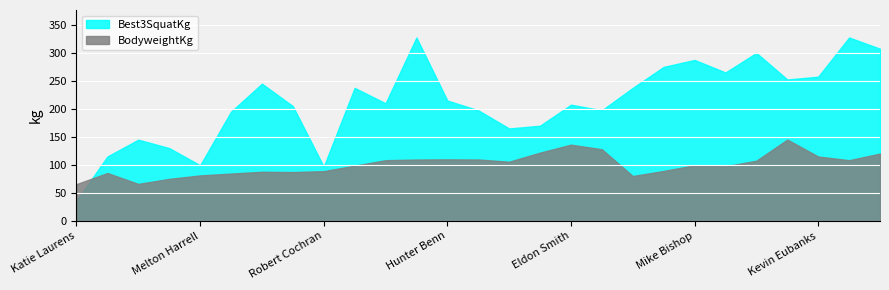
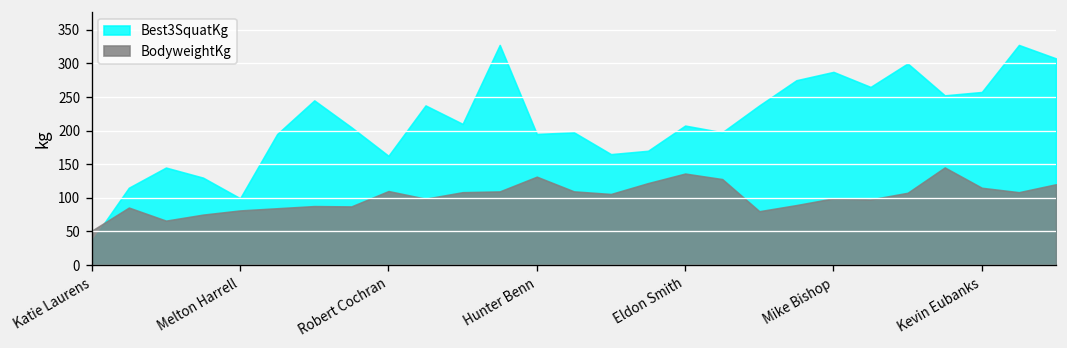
BodyweightKg, Katie Laurens: 70 -> 50
Best3SquatKg, Robert Cochran: 100 -> 160
BodyweightKg, Robert Cochran: 90 -> 110
Best3SquatKg, Hunter Benn: 210 -> 200
BodyweightKg, Hunter Benn: 110 -> 130
